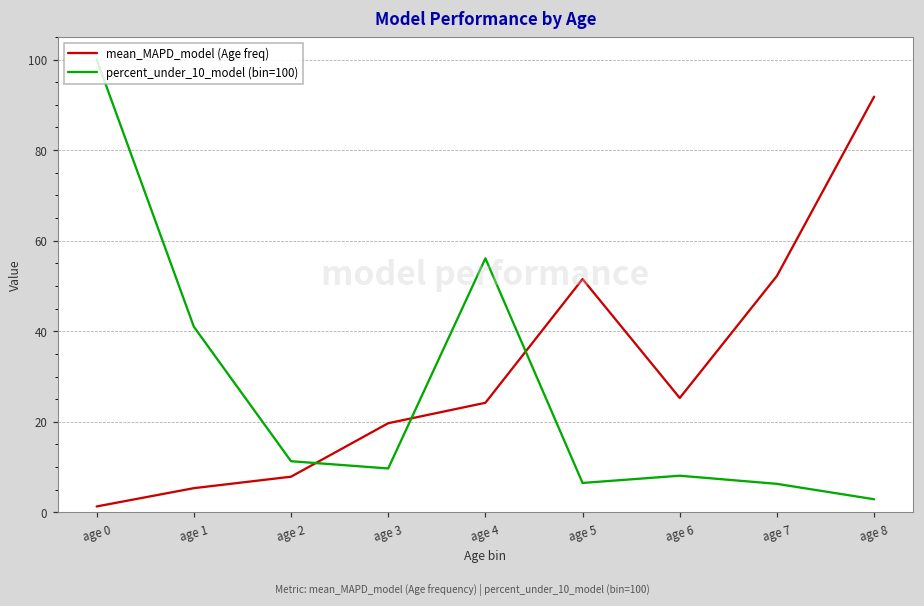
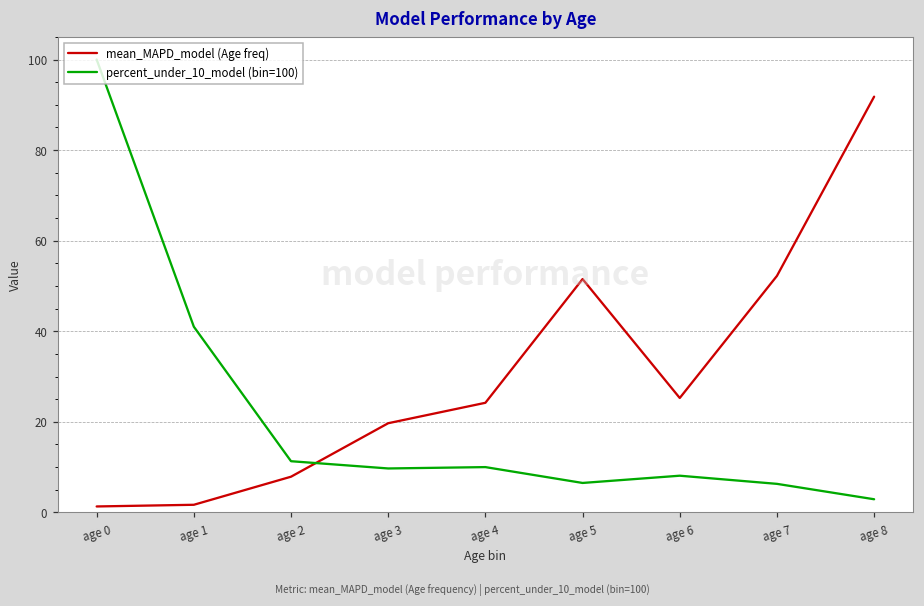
mean_MAPD_model (Age freq), age 1: 5 -> 2
percent_under_10_model (bin=100), age 4: 56 -> 10
